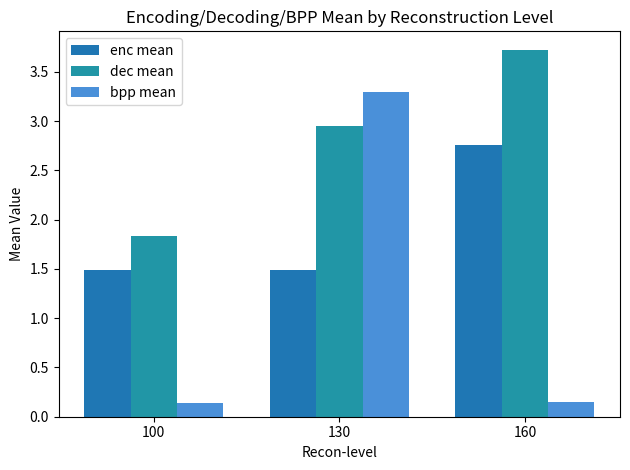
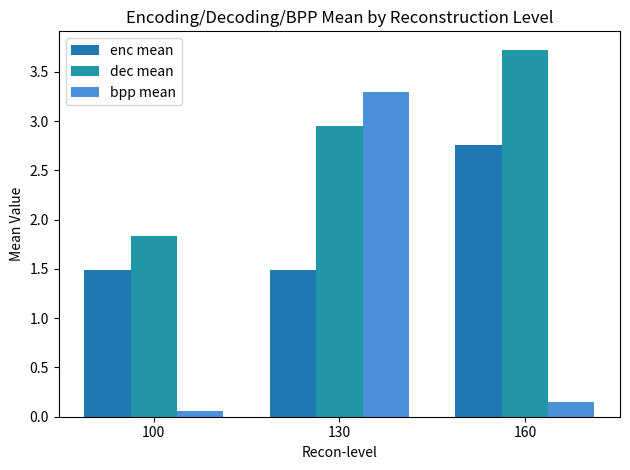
bpp mean, 100: 0.14 -> 0.06
